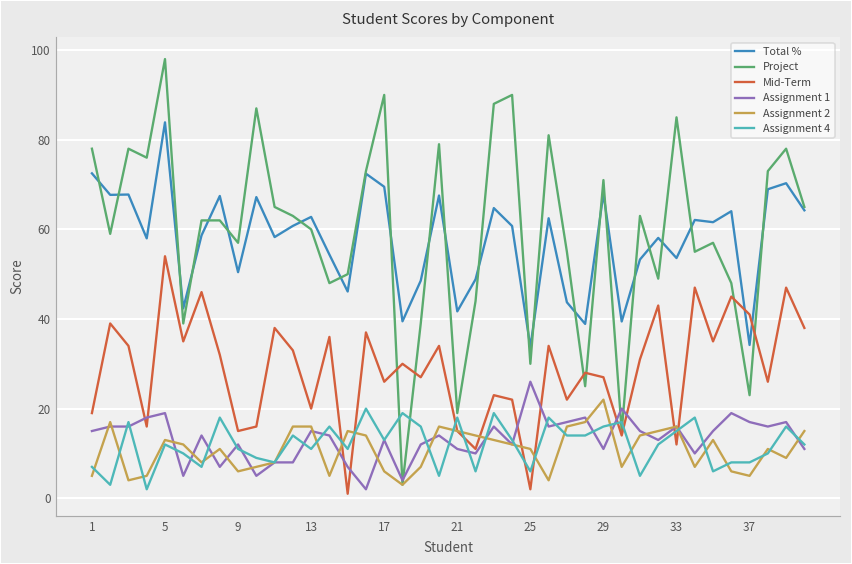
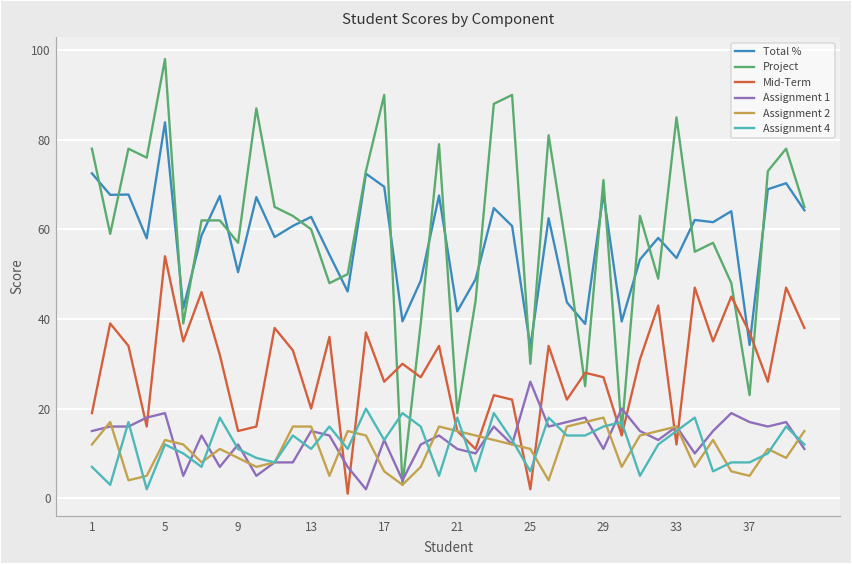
Assignment 2, 1: 5 -> 12
Assignment 2, 9: 6 -> 9
Assignment 2, 29: 22 -> 18
Mid-Term, 37: 41 -> 37
